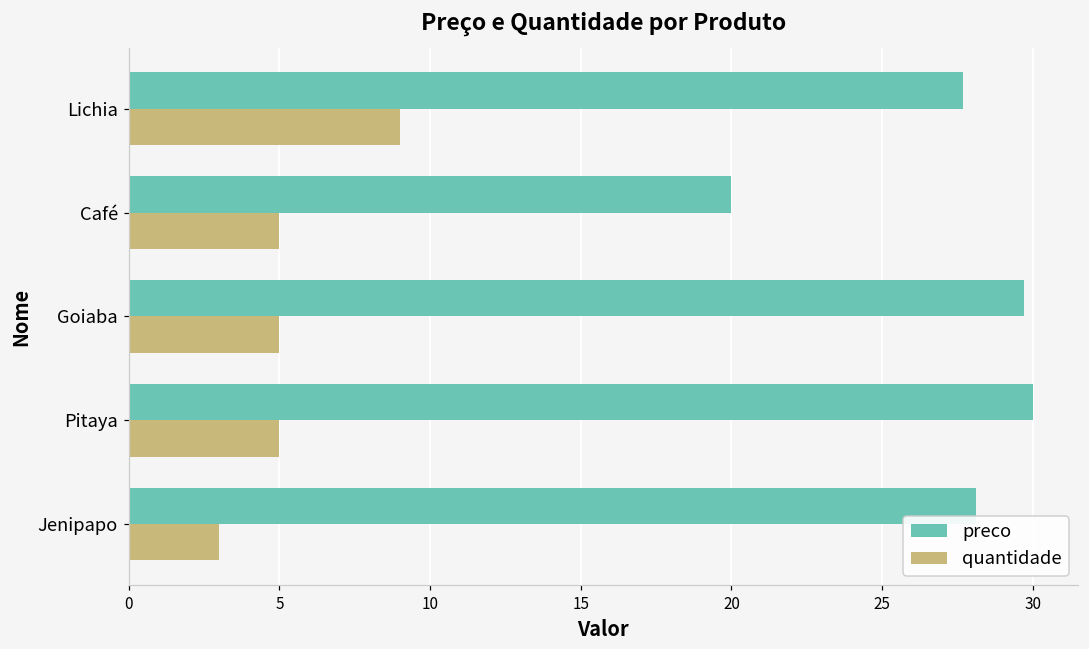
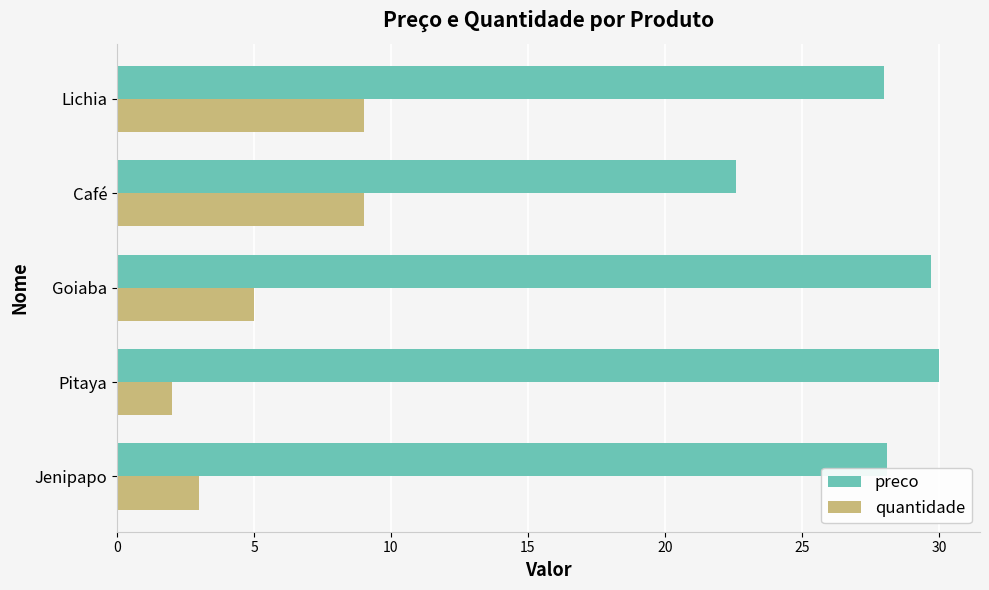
preco, Lichia: 27.7 -> 28.0
preco, Café: 20.0 -> 22.6
quantidade, Café: 5 -> 9
quantidade, Pitaya: 5 -> 2
